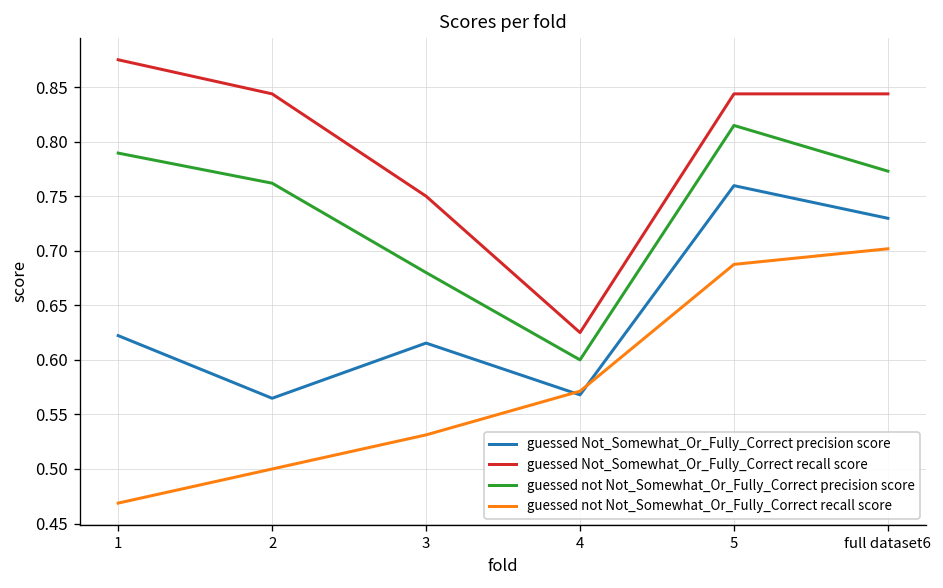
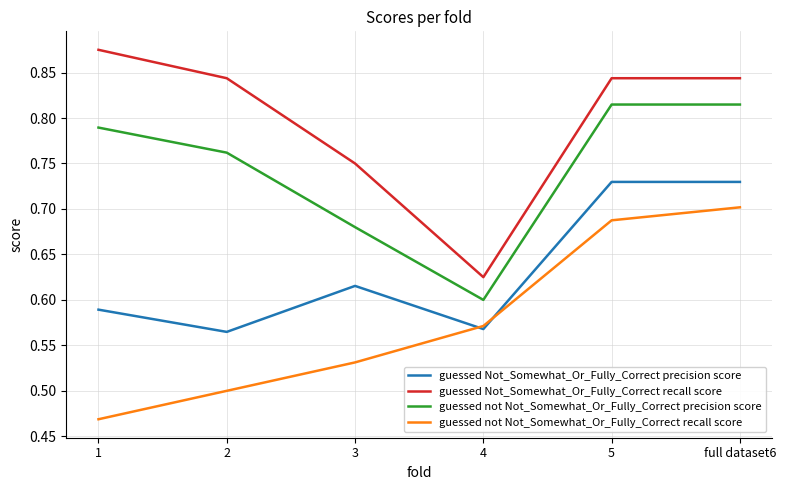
guessed Not_Somewhat_Or_Fully_Correct precision score, 1: 0.62 -> 0.59
guessed Not_Somewhat_Or_Fully_Correct precision score, 5: 0.76 -> 0.73
guessed not Not_Somewhat_Or_Fully_Correct precision score, full dataset6: 0.77 -> 0.81
